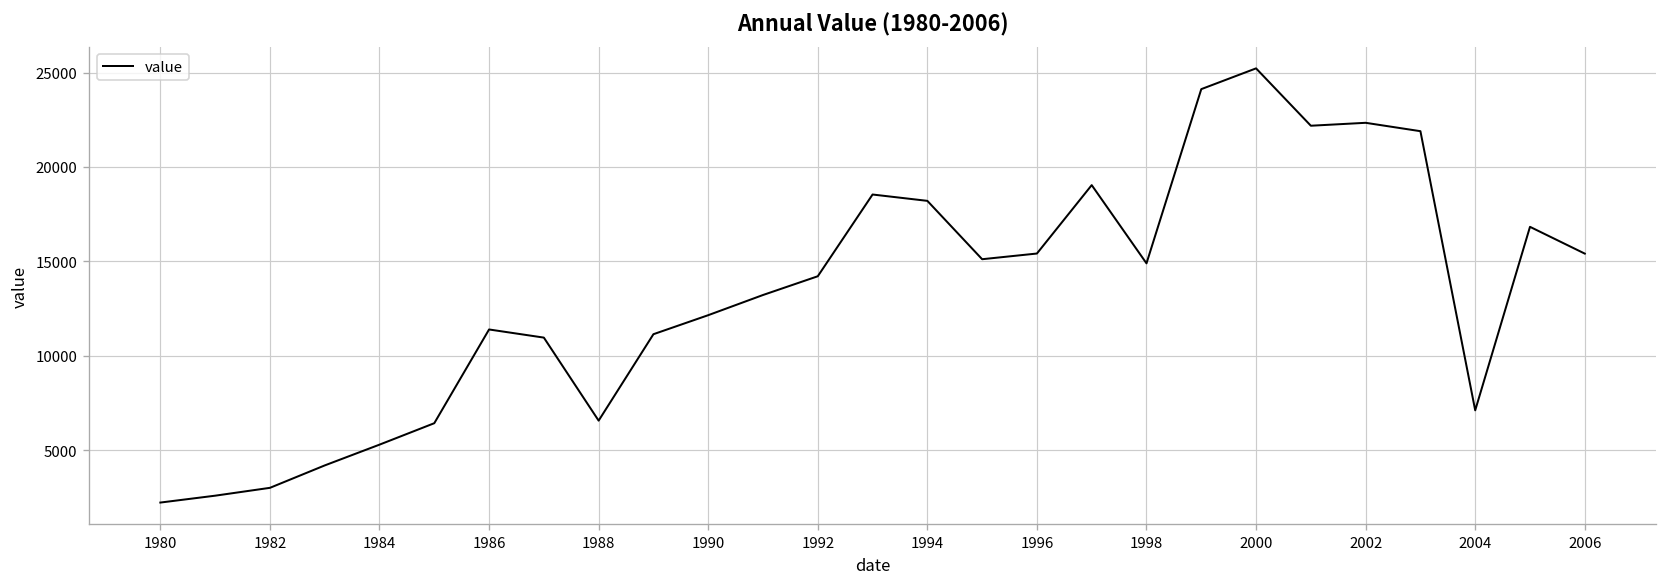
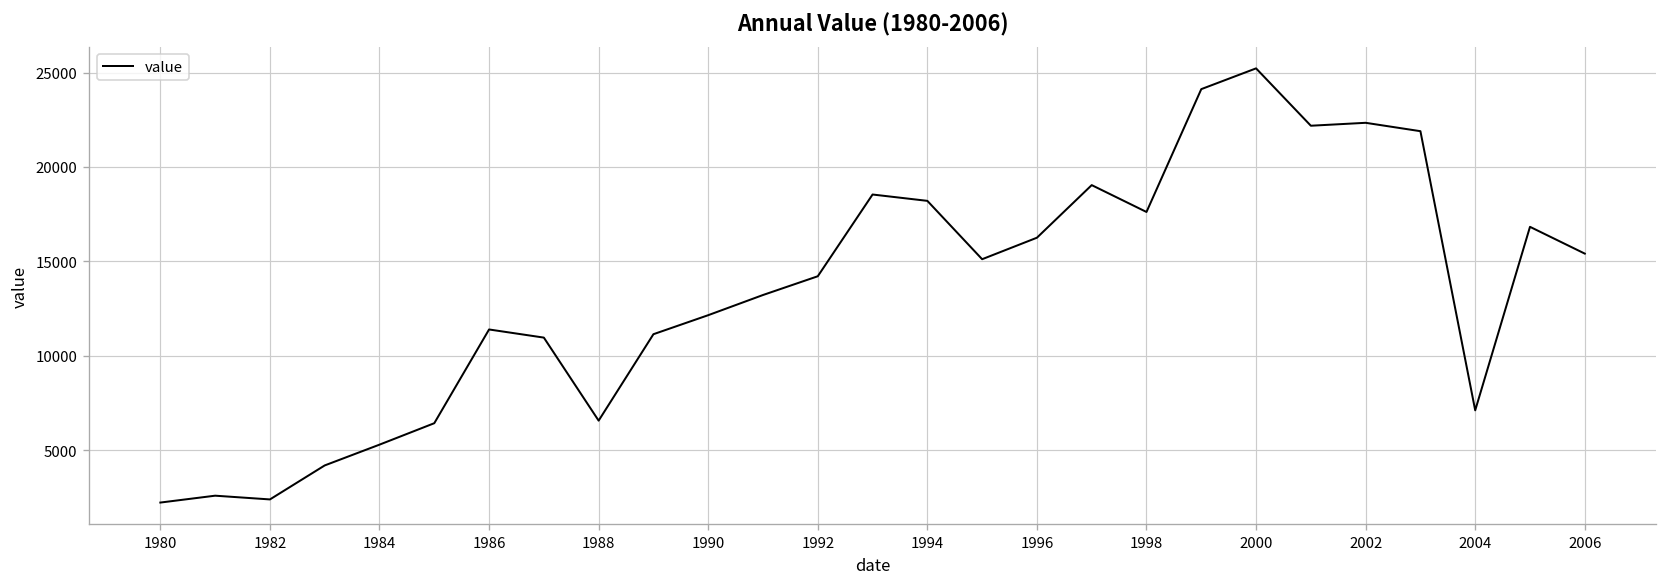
1982: 3000 -> 2400
1996: 15400 -> 16200
1998: 14900 -> 17600
